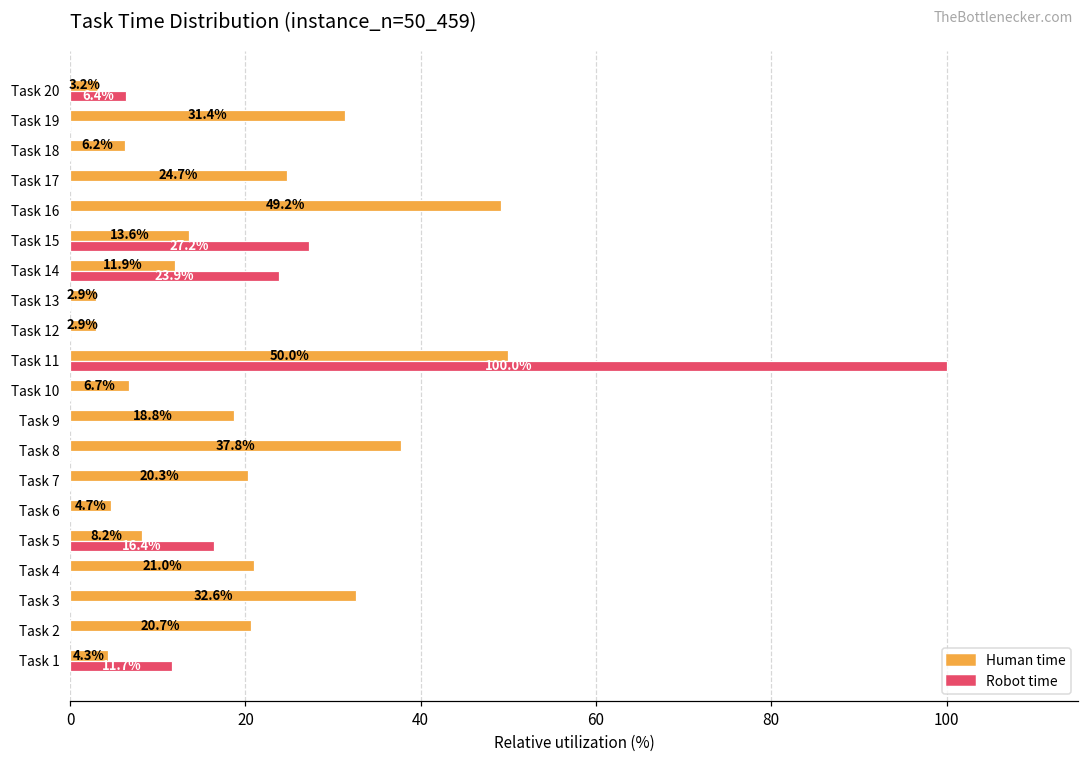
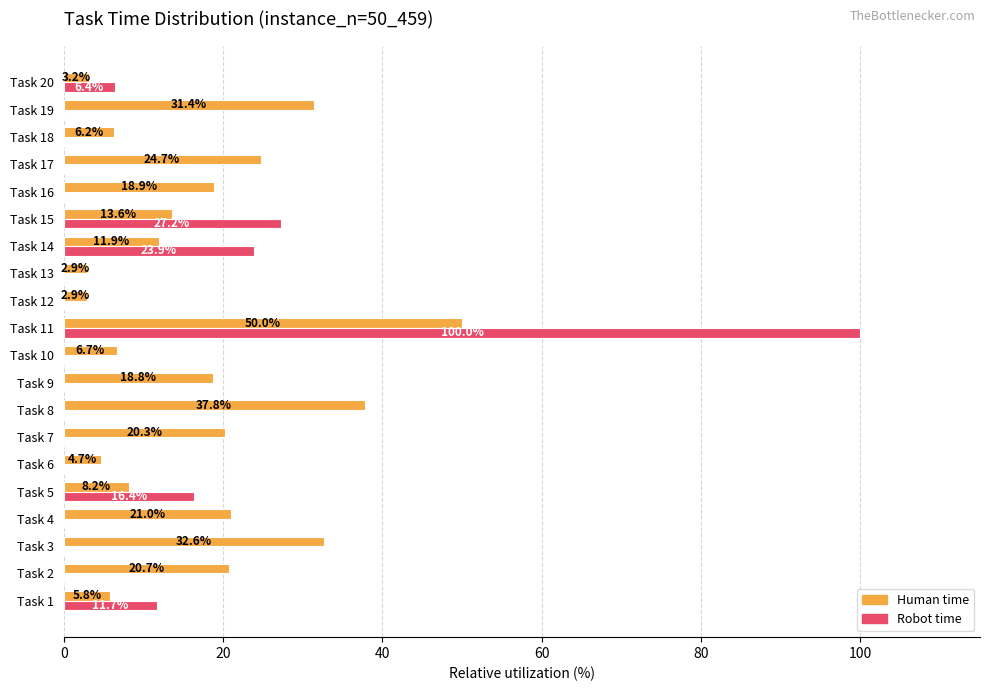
Human time, Task 16: 49.2% -> 18.9%
Human time, Task 1: 4.3% -> 5.8%
